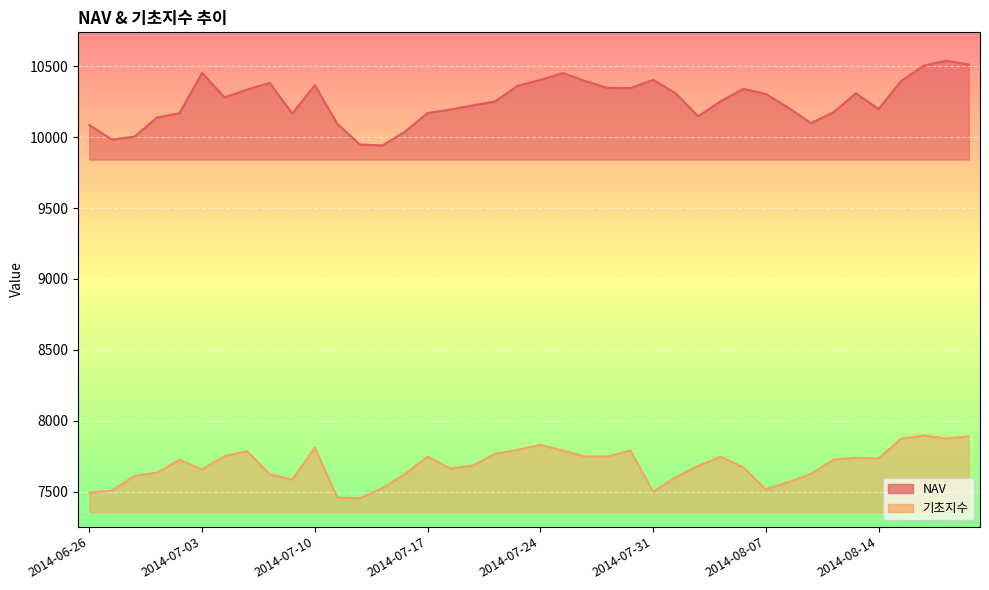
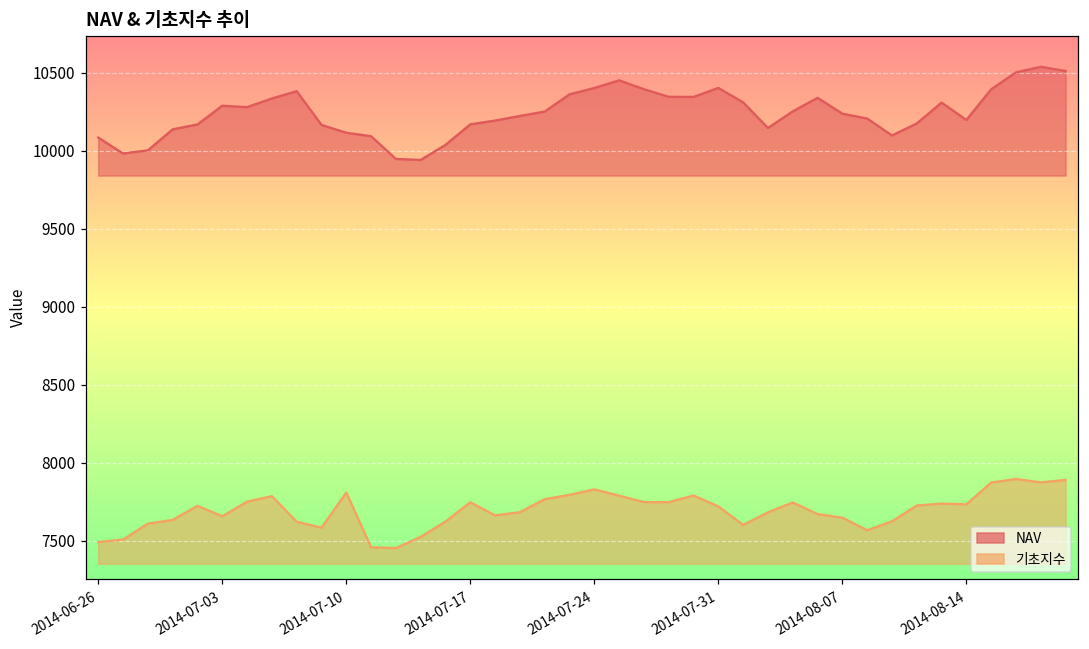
NAV, 2014-07-03: 10450 -> 10290
NAV, 2014-07-10: 10370 -> 10120
기초지수, 2014-07-31: 7500 -> 7720
NAV, 2014-08-07: 10300 -> 10240
기초지수, 2014-08-07: 7520 -> 7650
